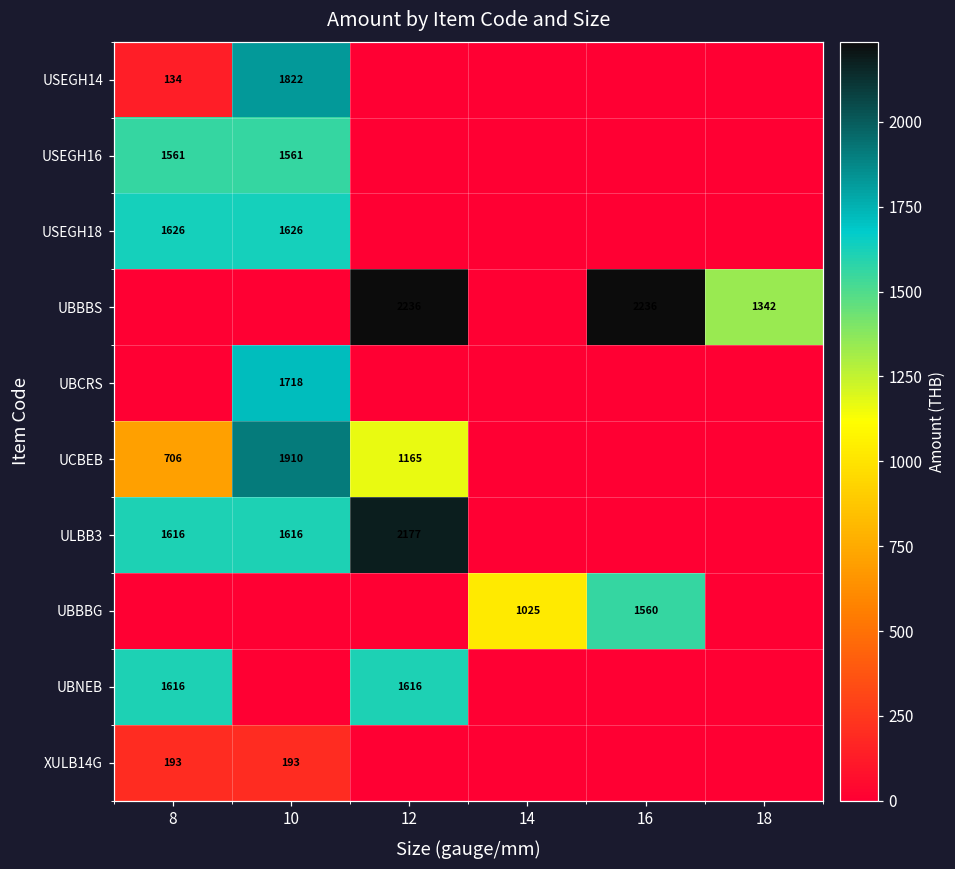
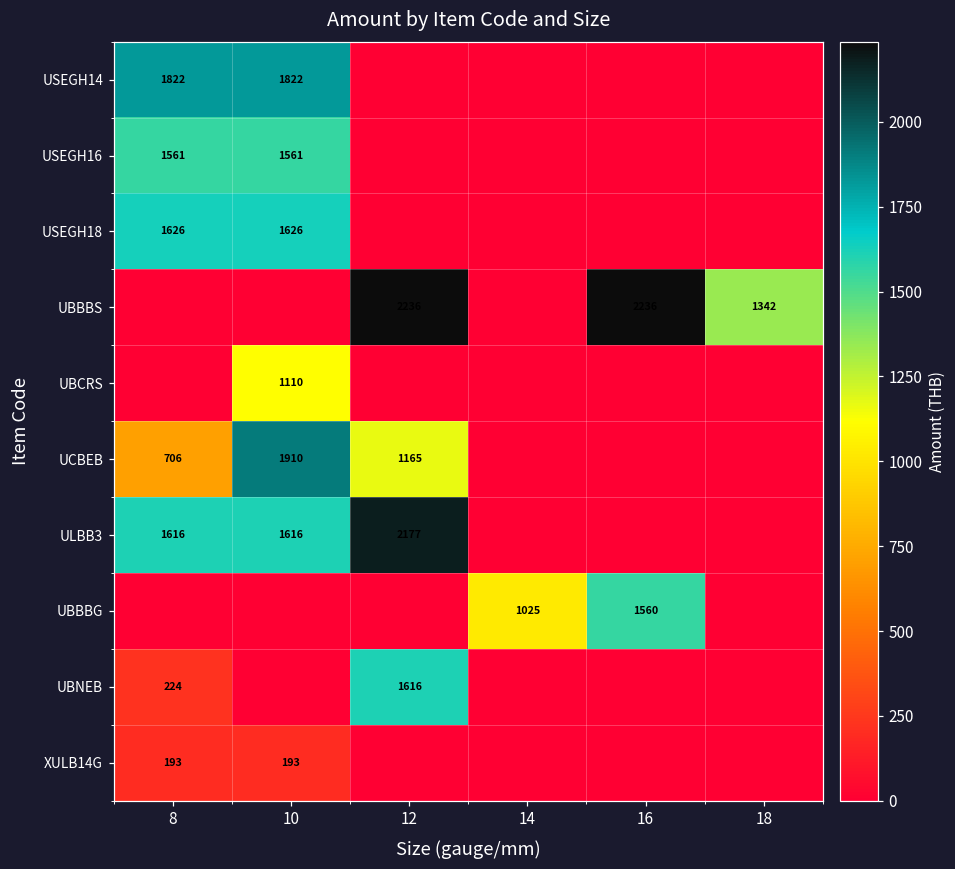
USEGH14, 8: 134 -> 1822
UBCRS, 10: 1718 -> 1110
UBNEB, 8: 1616 -> 224
